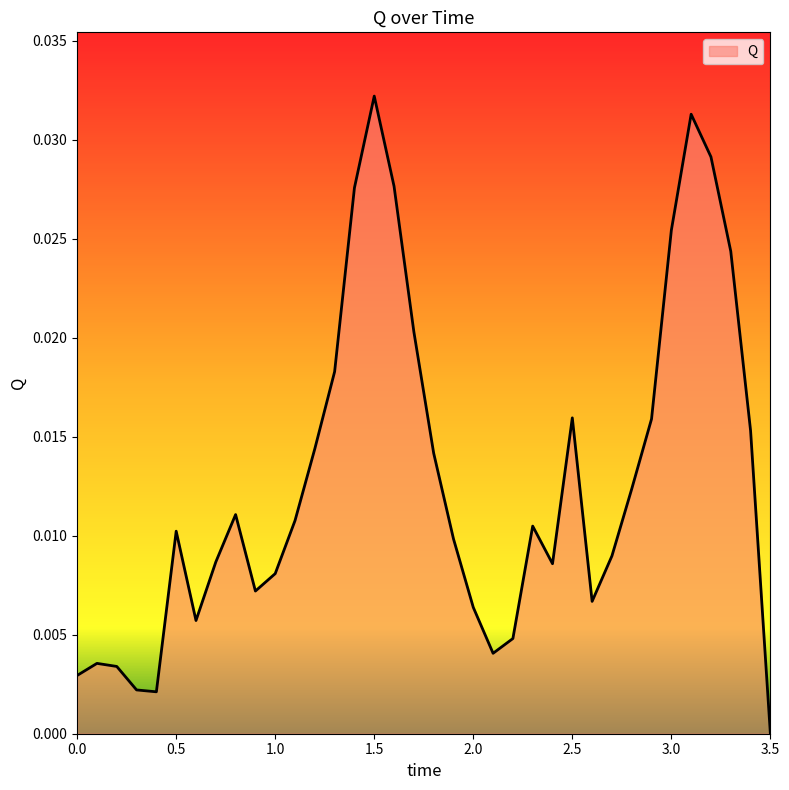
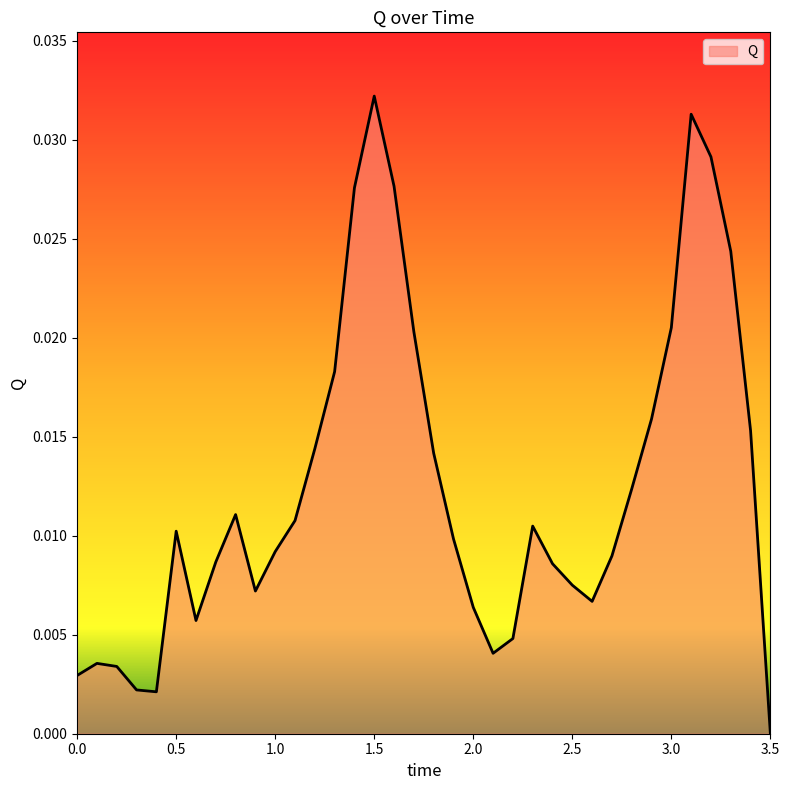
1.0: 0.0081 -> 0.0092
2.5: 0.0160 -> 0.0075
3.0: 0.0254 -> 0.0205
